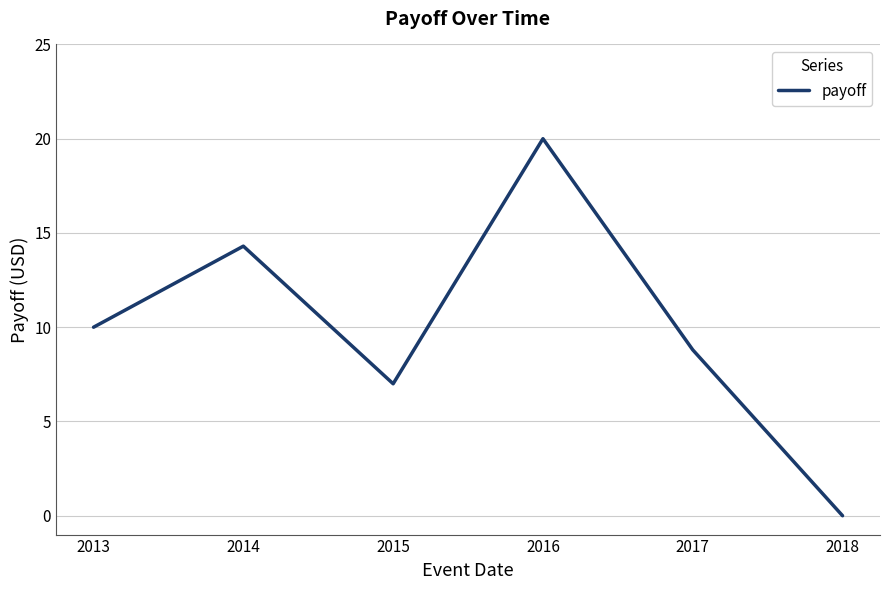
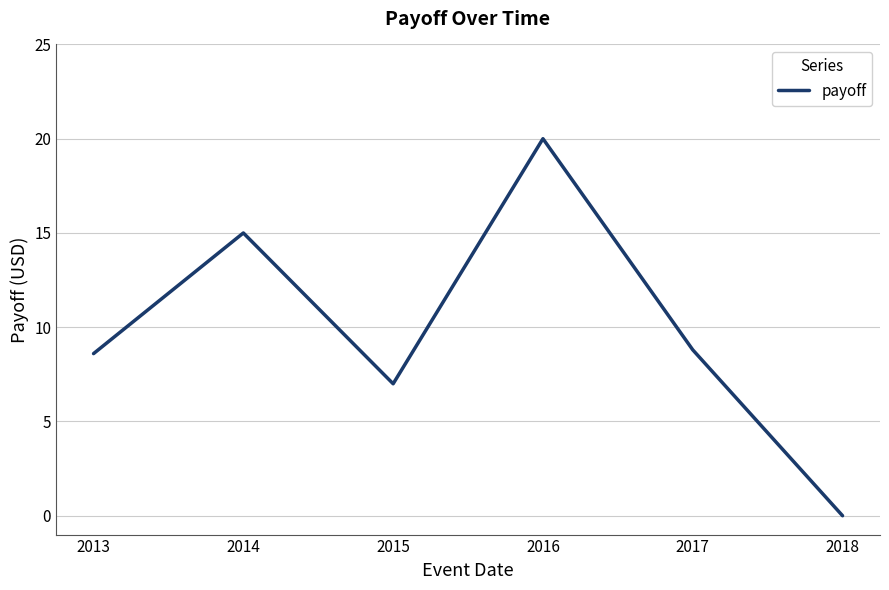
2013: 10.0 -> 8.6
2014: 14.3 -> 15.0
